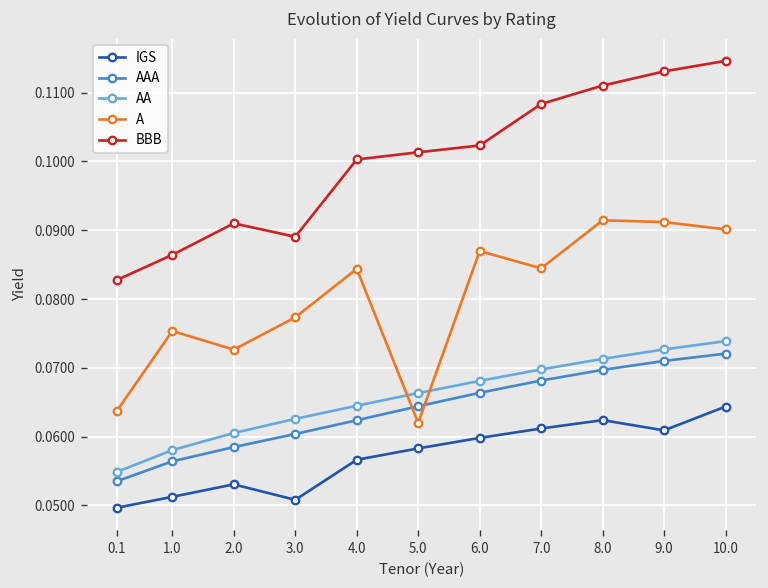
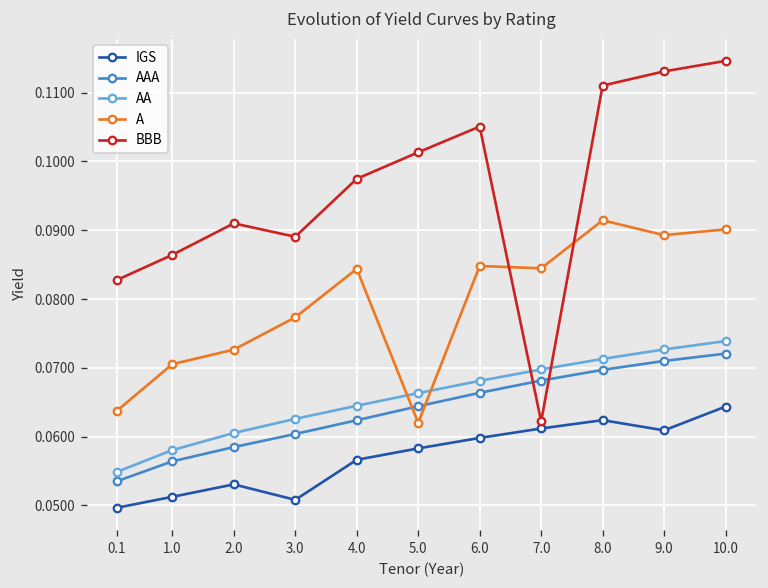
A, 1.0: 0.075 -> 0.071
BBB, 4.0: 0.100 -> 0.097
A, 6.0: 0.087 -> 0.085
BBB, 6.0: 0.102 -> 0.105
BBB, 7.0: 0.108 -> 0.062
A, 9.0: 0.091 -> 0.089
